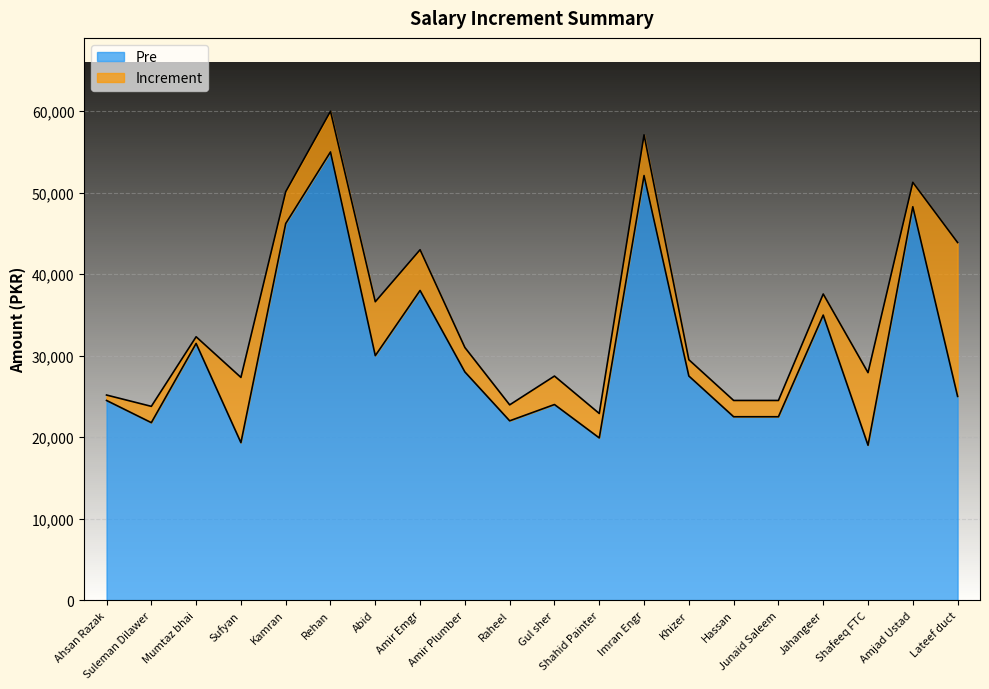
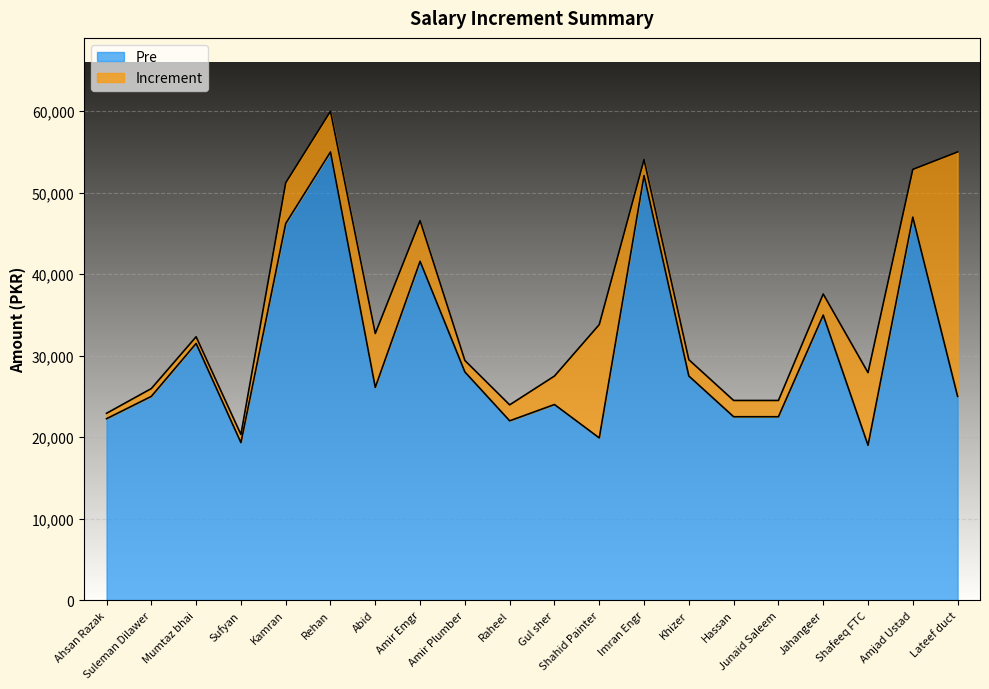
Pre, Ahsan Razak: 25,000 -> 22,000
Pre, Suleman Dilawer: 22,000 -> 25,000
Increment, Suleman Dilawer: 2,000 -> 1,000
Increment, Sufyan: 8,000 -> 1,000
Increment, Kamran: 4,000 -> 5,000
Pre, Abid: 30,000 -> 26,000
Pre, Amir Emgr: 38,000 -> 42,000
Increment, Amir Plumber: 3,000 -> 1,000
Increment, Shahid Painter: 3,000 -> 14,000
Increment, Imran Engr: 5,000 -> 2,000
Pre, Amjad Ustad: 48,000 -> 47,000
Increment, Amjad Ustad: 3,000 -> 6,000
Increment, Lateef duct: 19,000 -> 30,000
